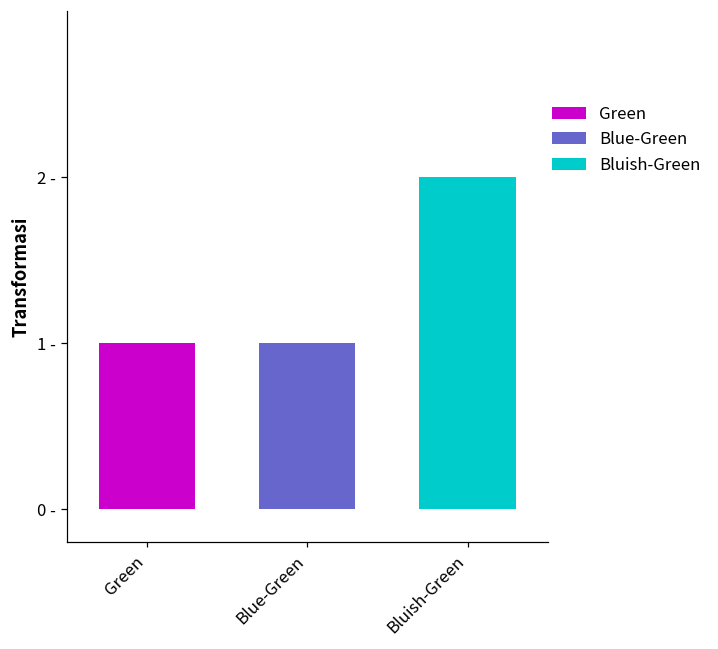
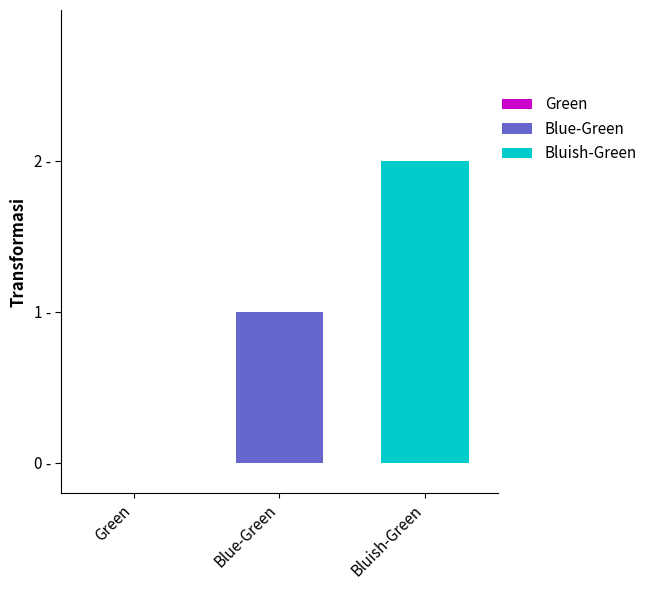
Green: 1 - -> 0 -
